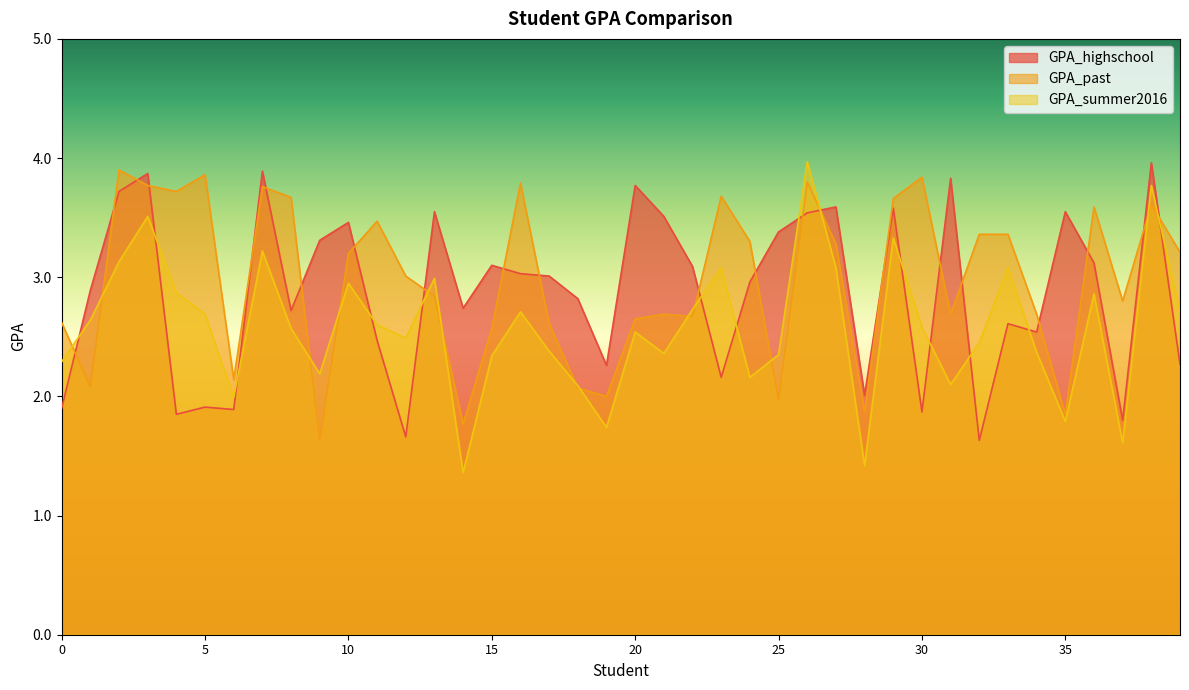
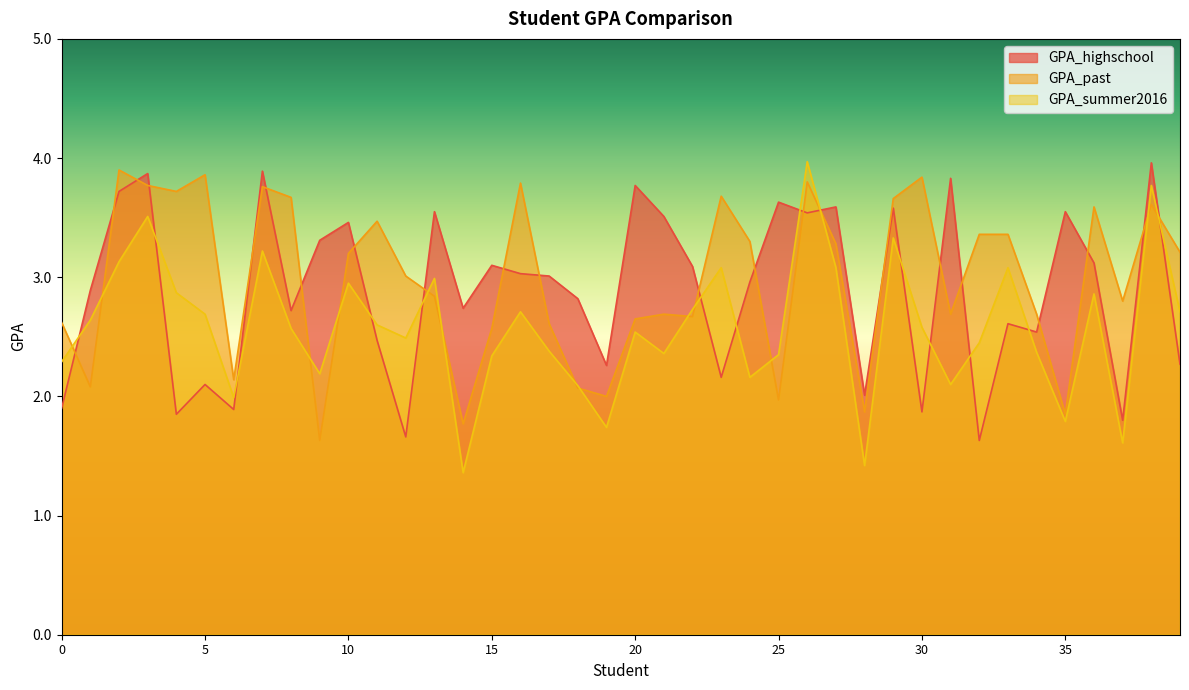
GPA_highschool, 5: 1.91 -> 2.10
GPA_highschool, 25: 3.38 -> 3.63
